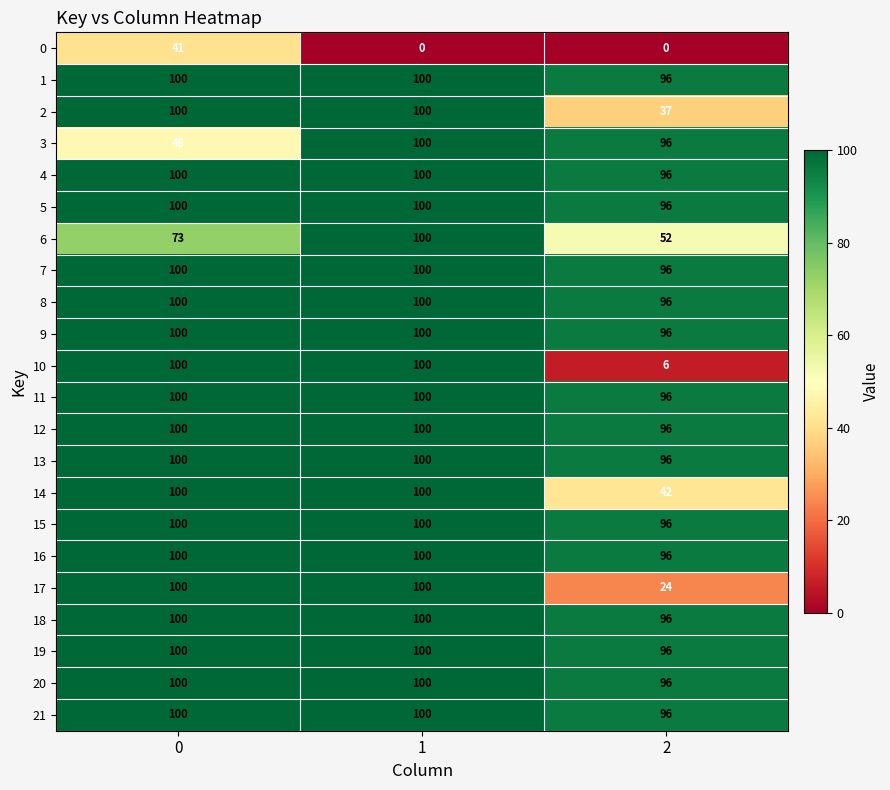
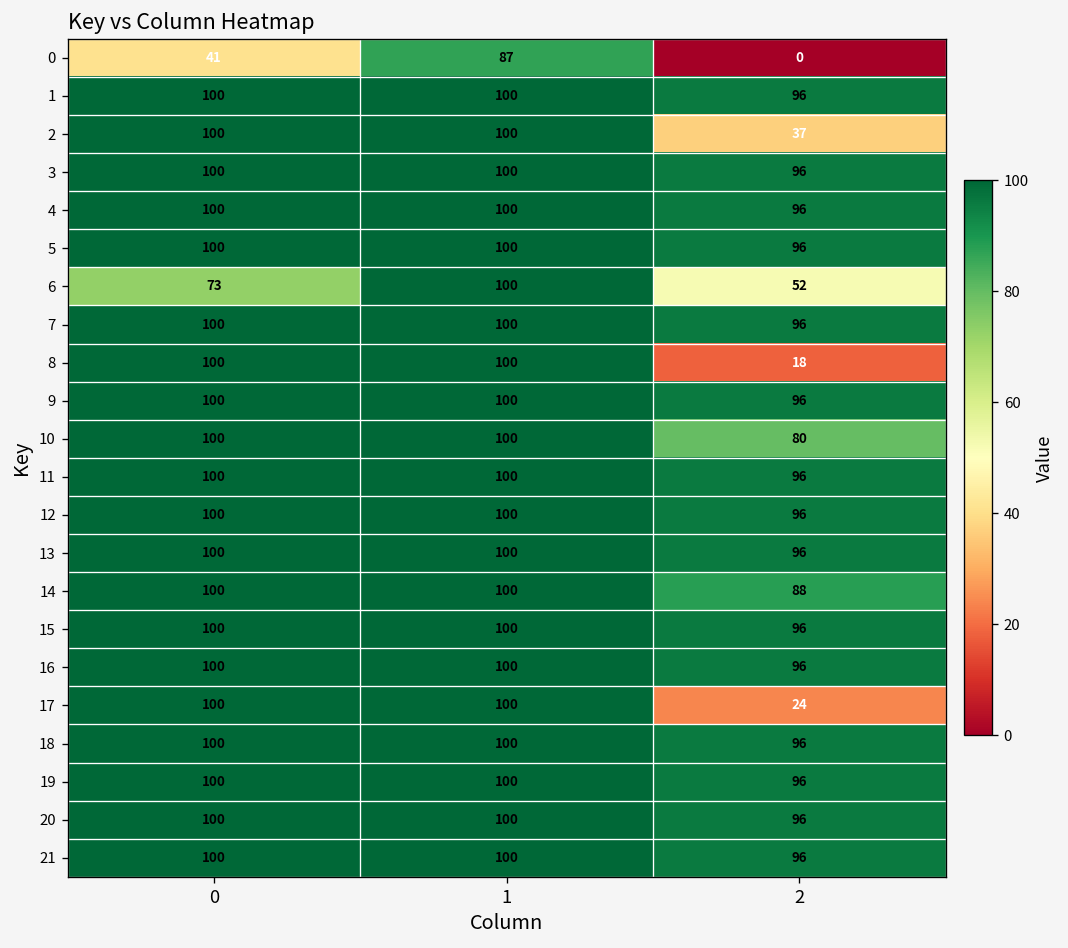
0, 1: 0 -> 87
3, 0: 48 -> 100
8, 2: 96 -> 18
10, 2: 6 -> 80
14, 2: 42 -> 88
